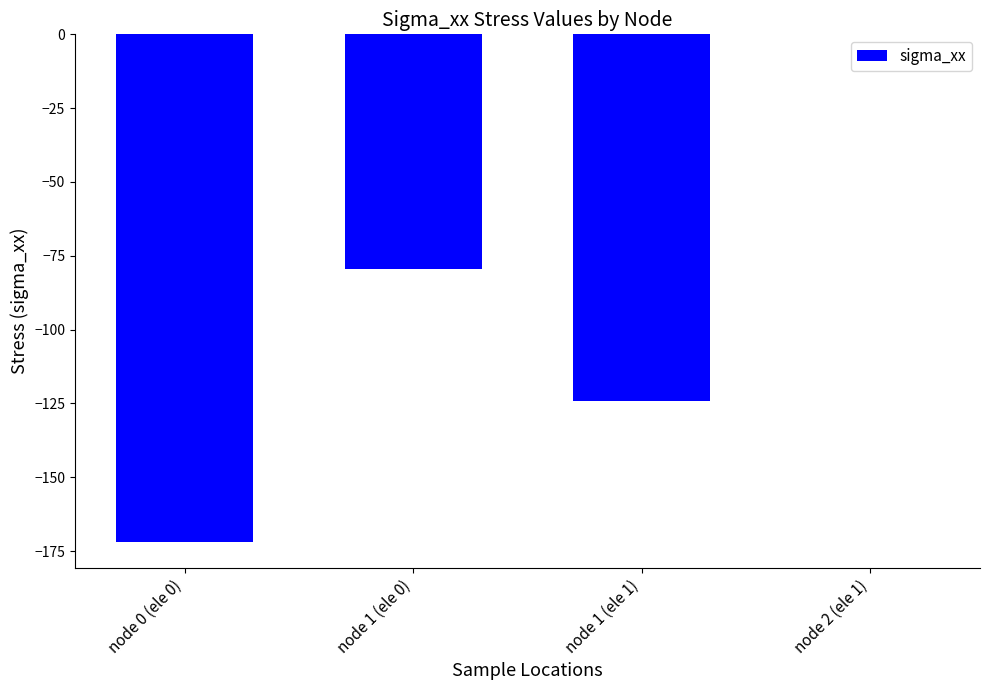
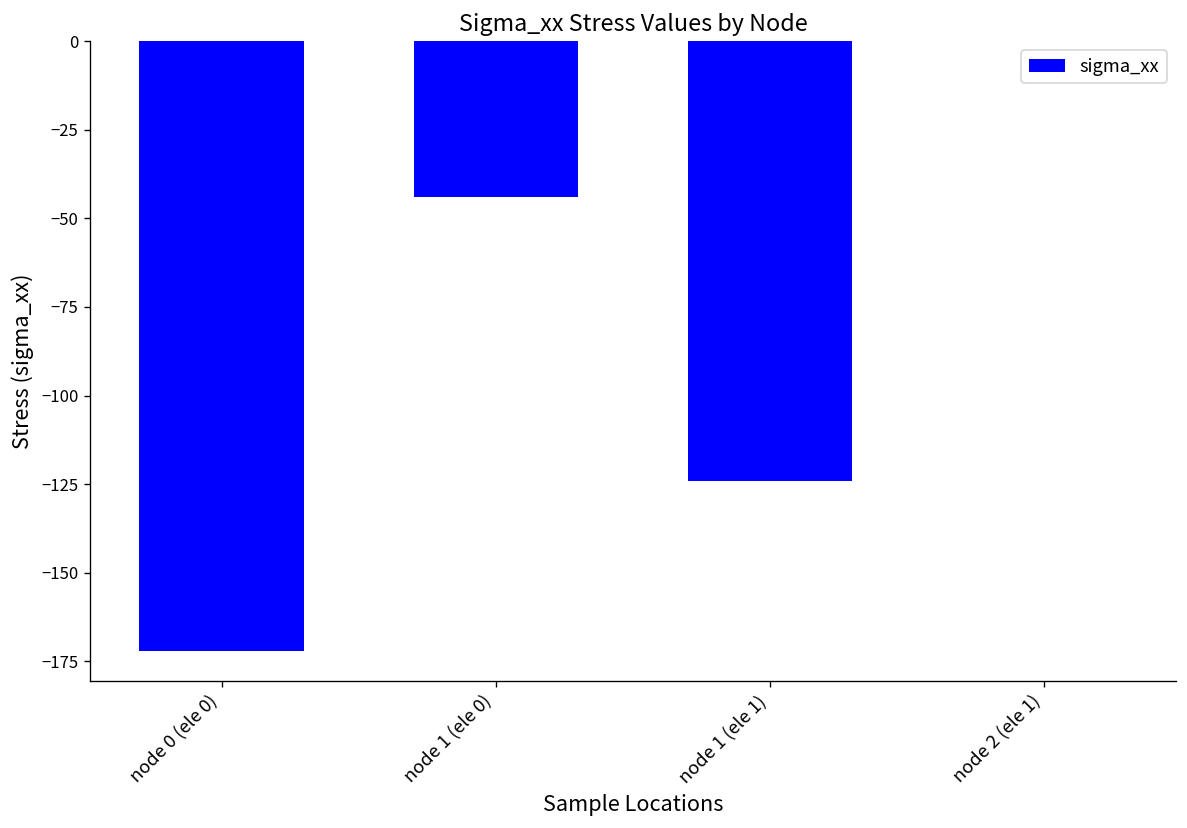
node 1 (ele 0): -80 -> -44
